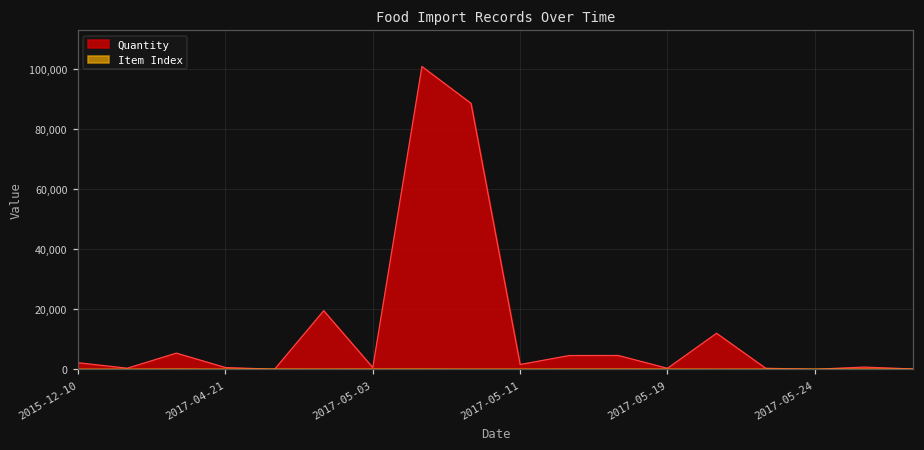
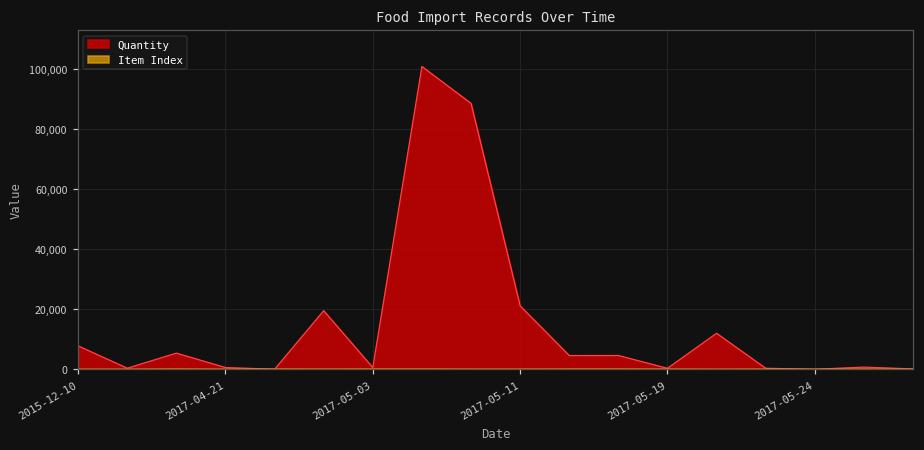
Quantity, 2015-12-10: 2,000 -> 8,000
Quantity, 2017-05-11: 2,000 -> 21,000
